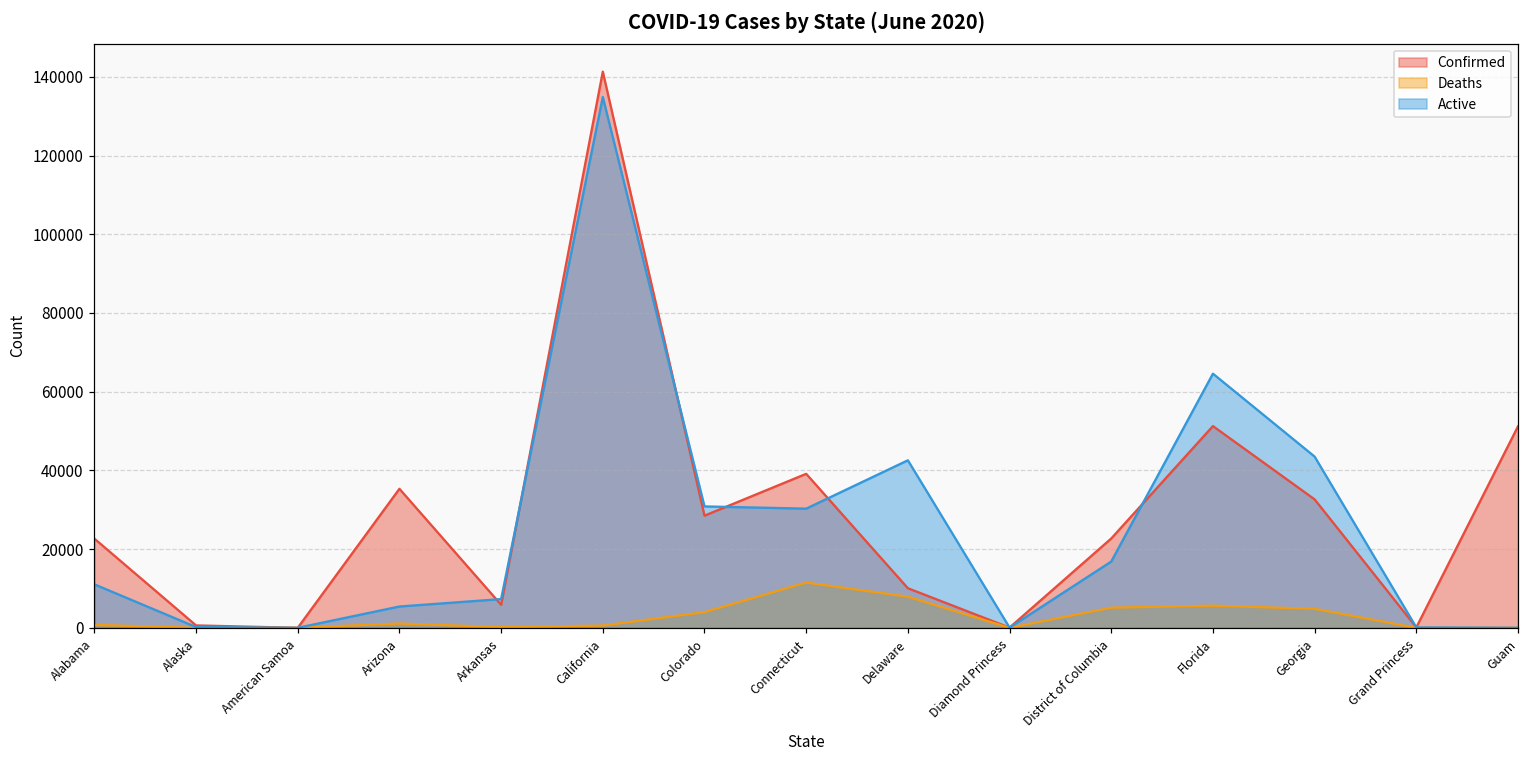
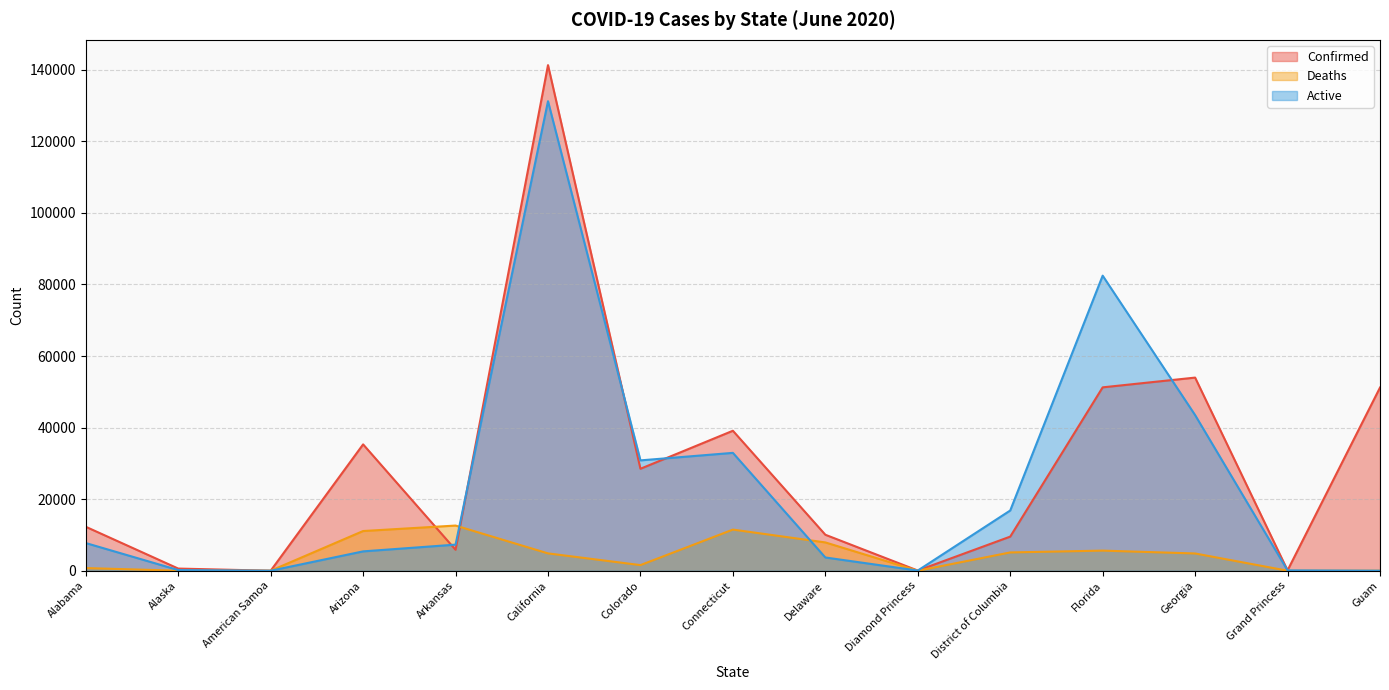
Confirmed, Alabama: 23000 -> 12000
Active, Alabama: 11000 -> 8000
Deaths, Arizona: 1000 -> 11000
Deaths, Arkansas: 0 -> 13000
Deaths, California: 1000 -> 5000
Active, California: 135000 -> 131000
Deaths, Colorado: 4000 -> 2000
Active, Connecticut: 30000 -> 33000
Active, Delaware: 43000 -> 4000
Confirmed, District of Columbia: 23000 -> 10000
Active, Florida: 65000 -> 82000
Confirmed, Georgia: 33000 -> 54000
